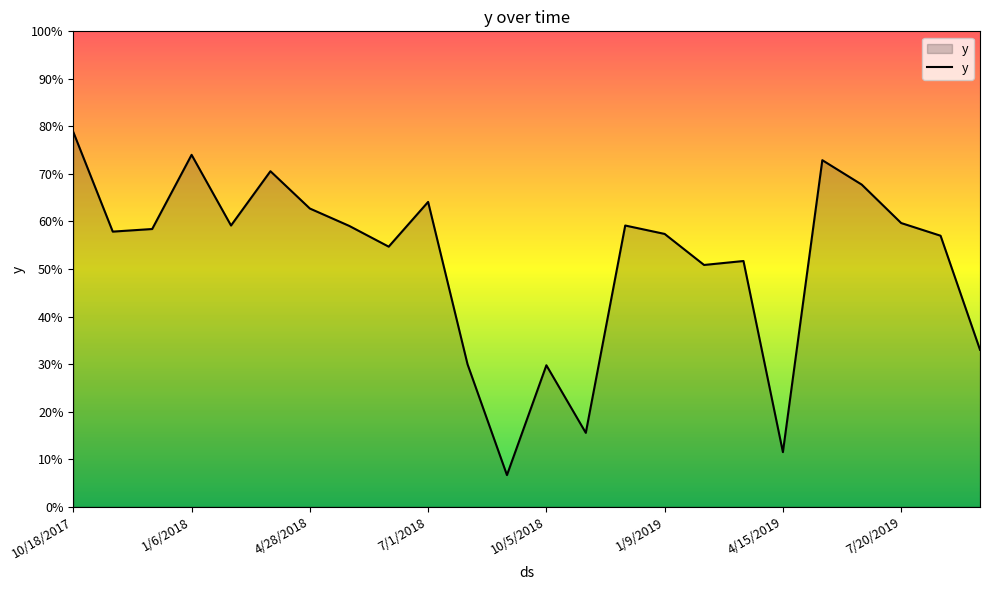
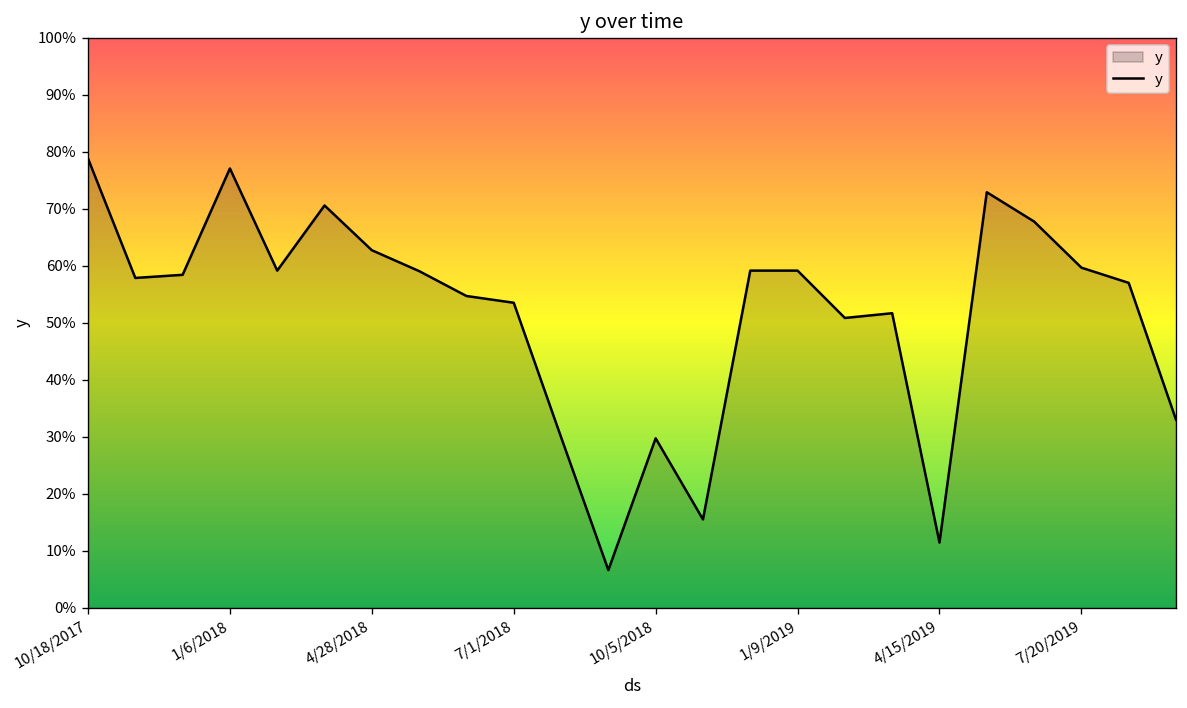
1/6/2018: 74% -> 77%
7/1/2018: 64% -> 54%
1/9/2019: 57% -> 59%
